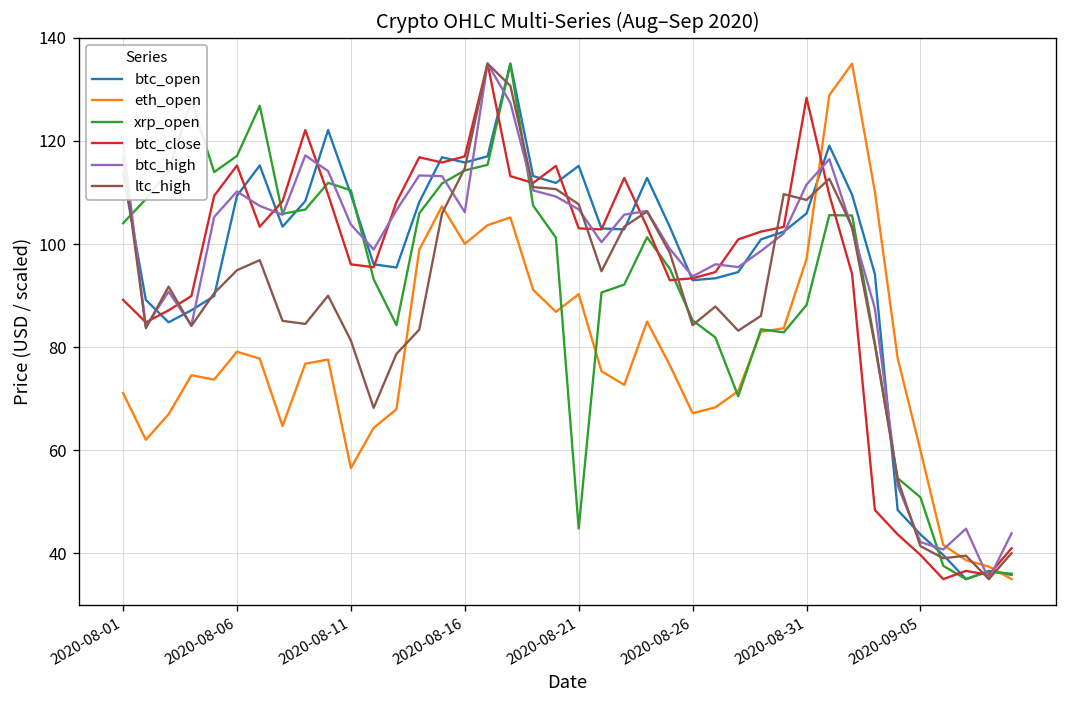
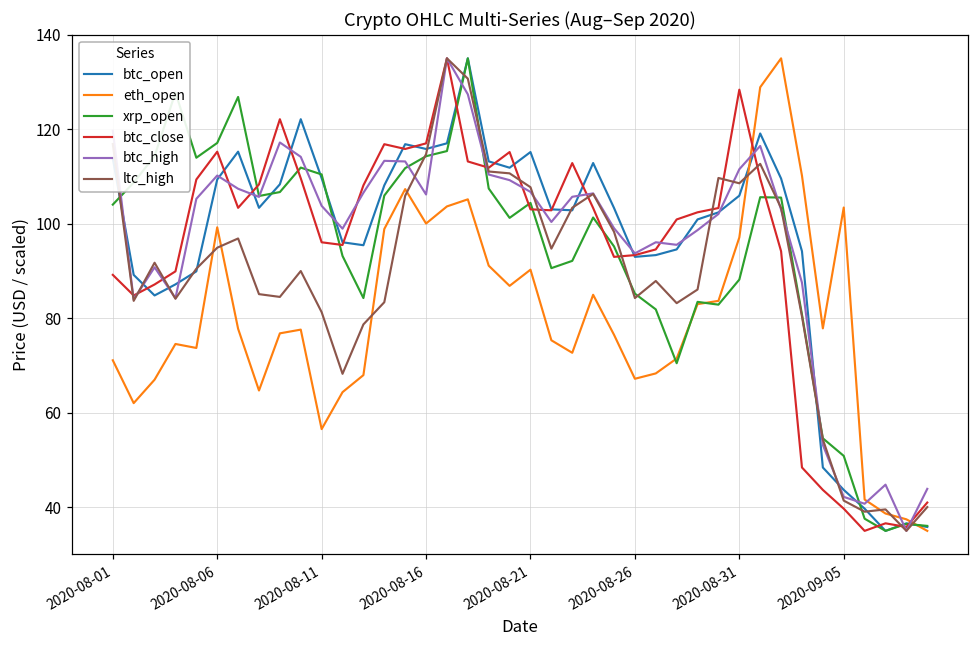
eth_open, 2020-08-06: 79 -> 99
xrp_open, 2020-08-21: 45 -> 104
eth_open, 2020-09-05: 60 -> 103
